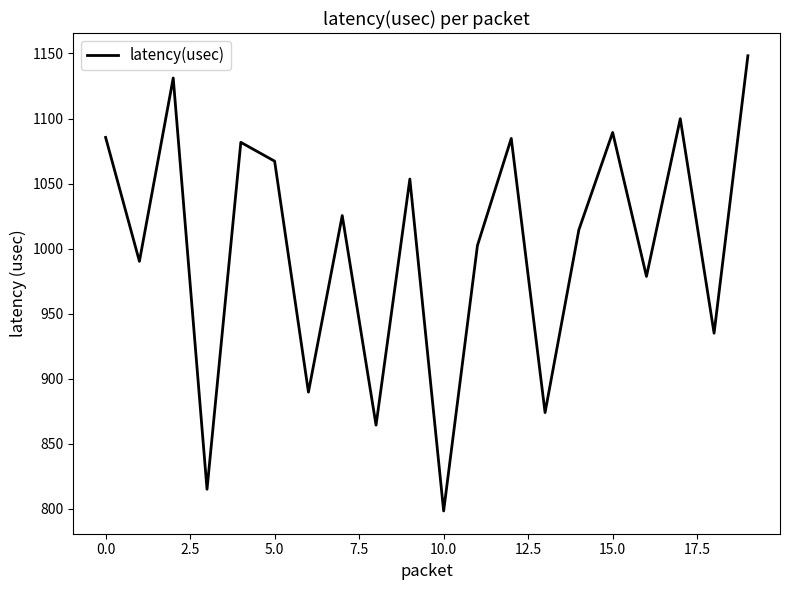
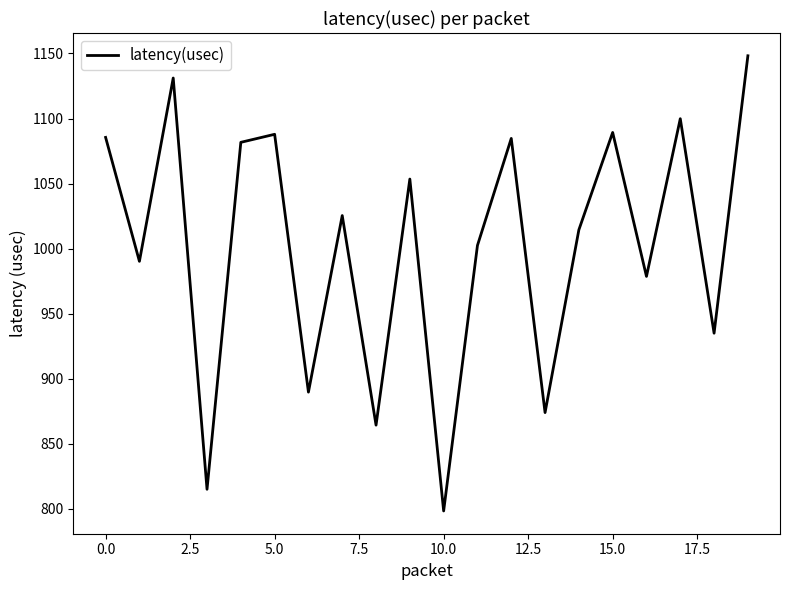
5.0: 1067 -> 1088
